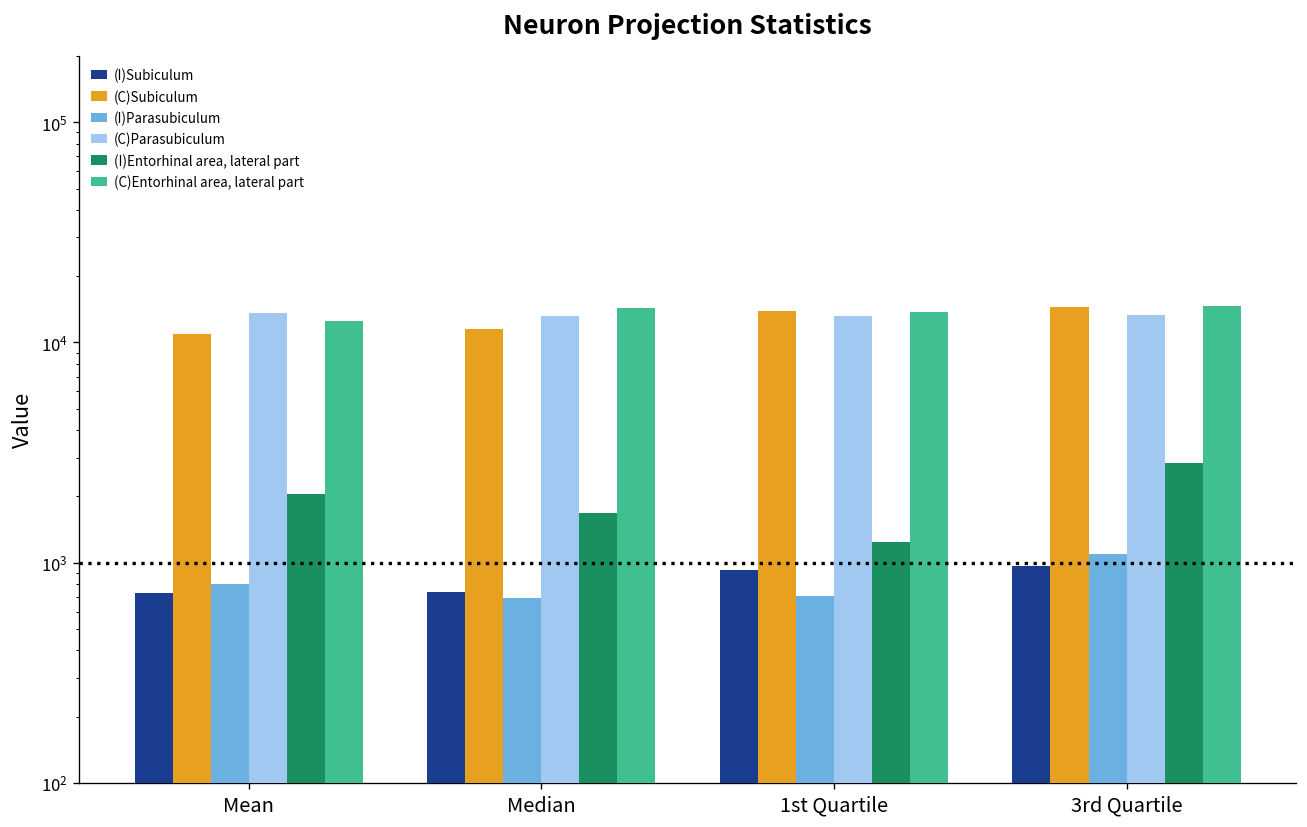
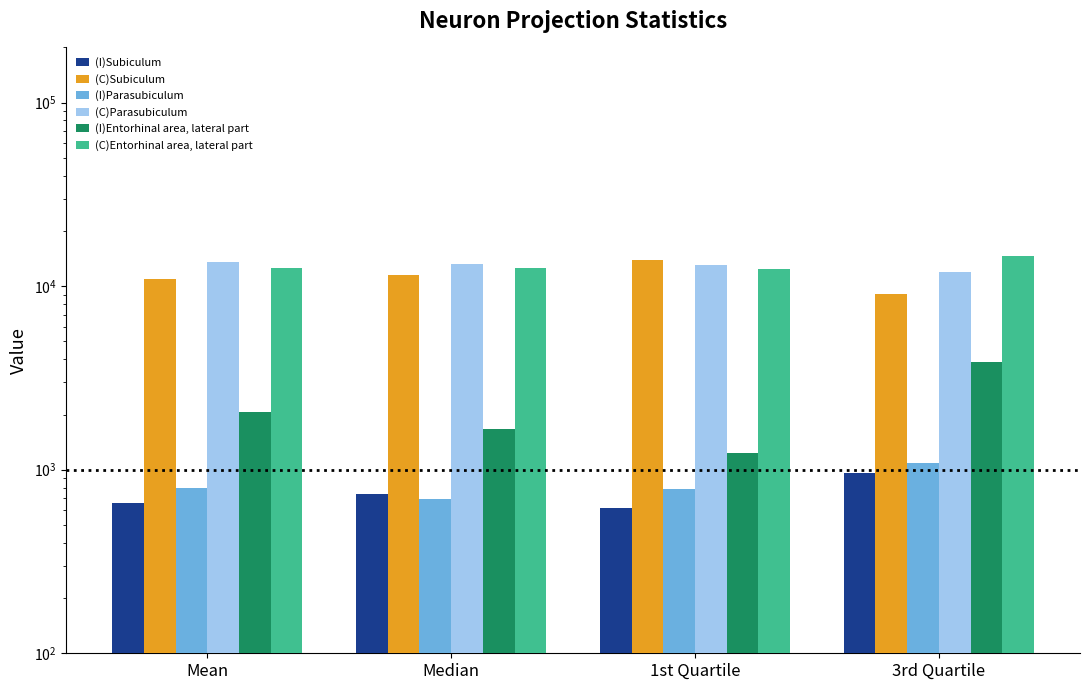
(I)Subiculum, Mean: 730 -> 660
(C)Entorhinal area, lateral part, Median: 14000 -> 13000
(I)Subiculum, 1st Quartile: 900 -> 620
(I)Parasubiculum, 1st Quartile: 700 -> 780
(C)Entorhinal area, lateral part, 1st Quartile: 14000 -> 12000
(C)Subiculum, 3rd Quartile: 14000 -> 9000
(C)Parasubiculum, 3rd Quartile: 13000 -> 12000
(I)Entorhinal area, lateral part, 3rd Quartile: 2800 -> 3900
